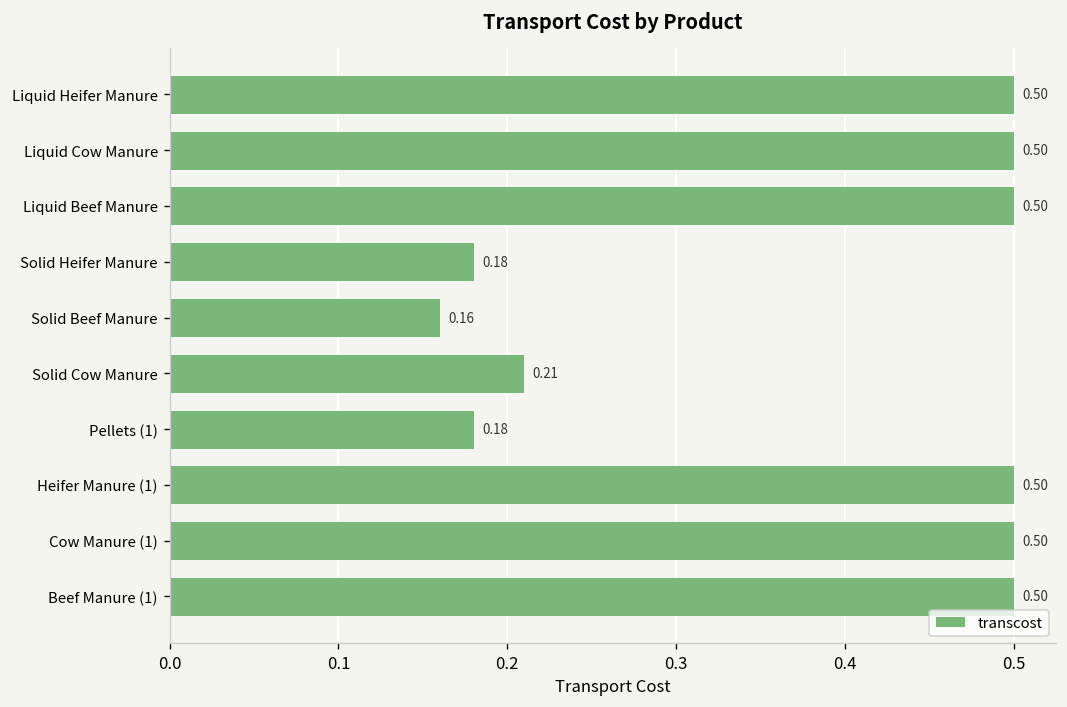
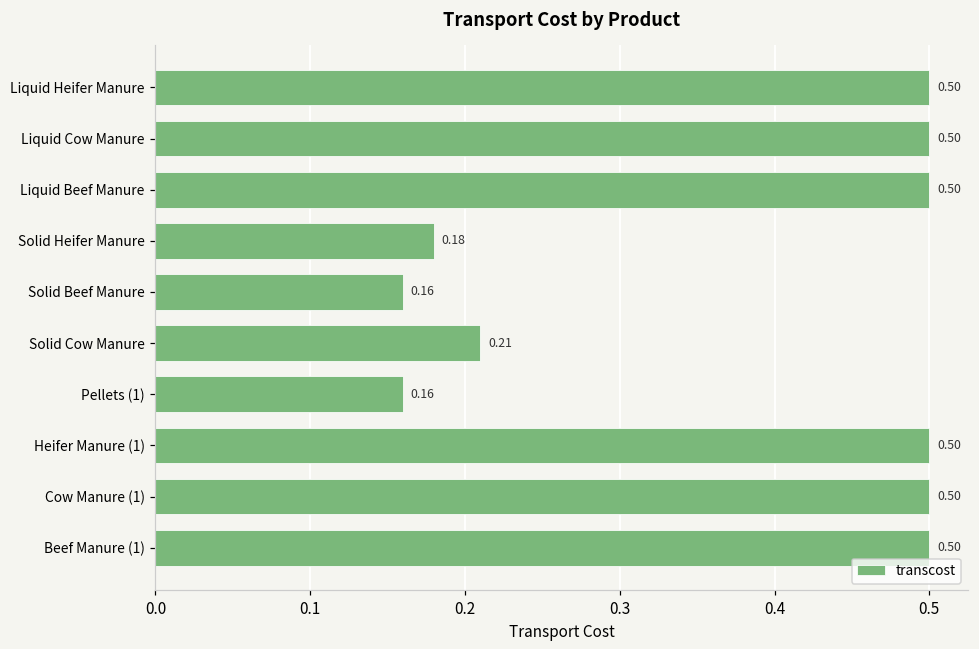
Pellets (1): 0.18 -> 0.16
